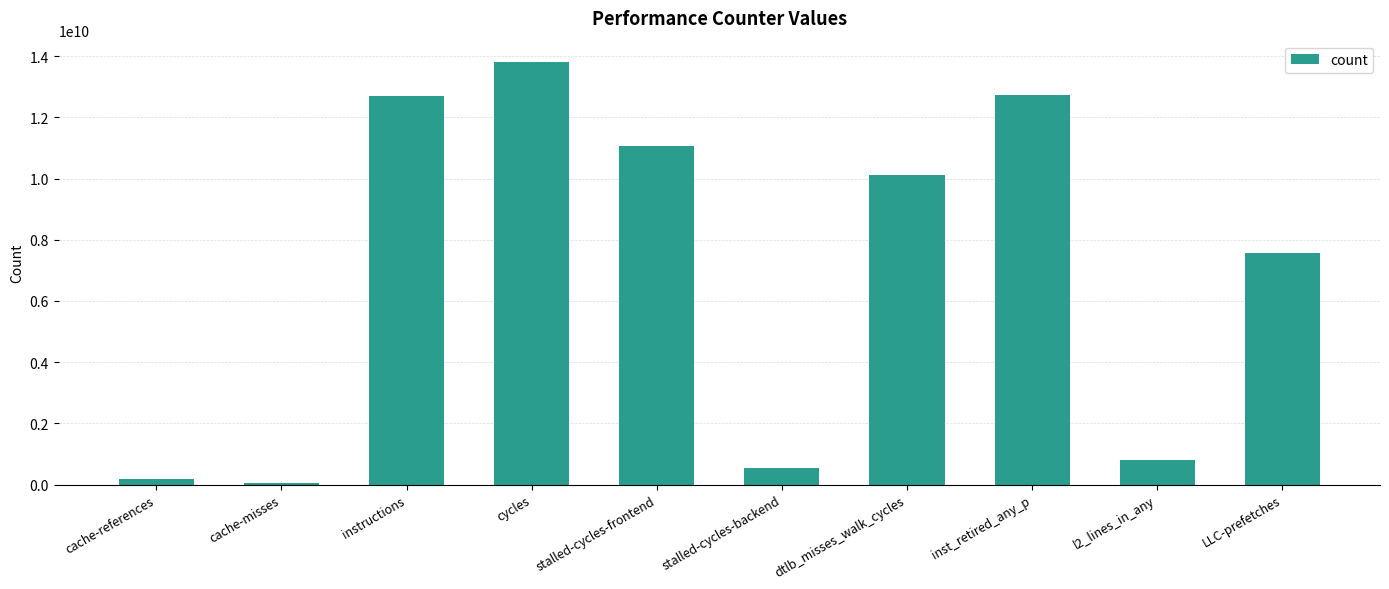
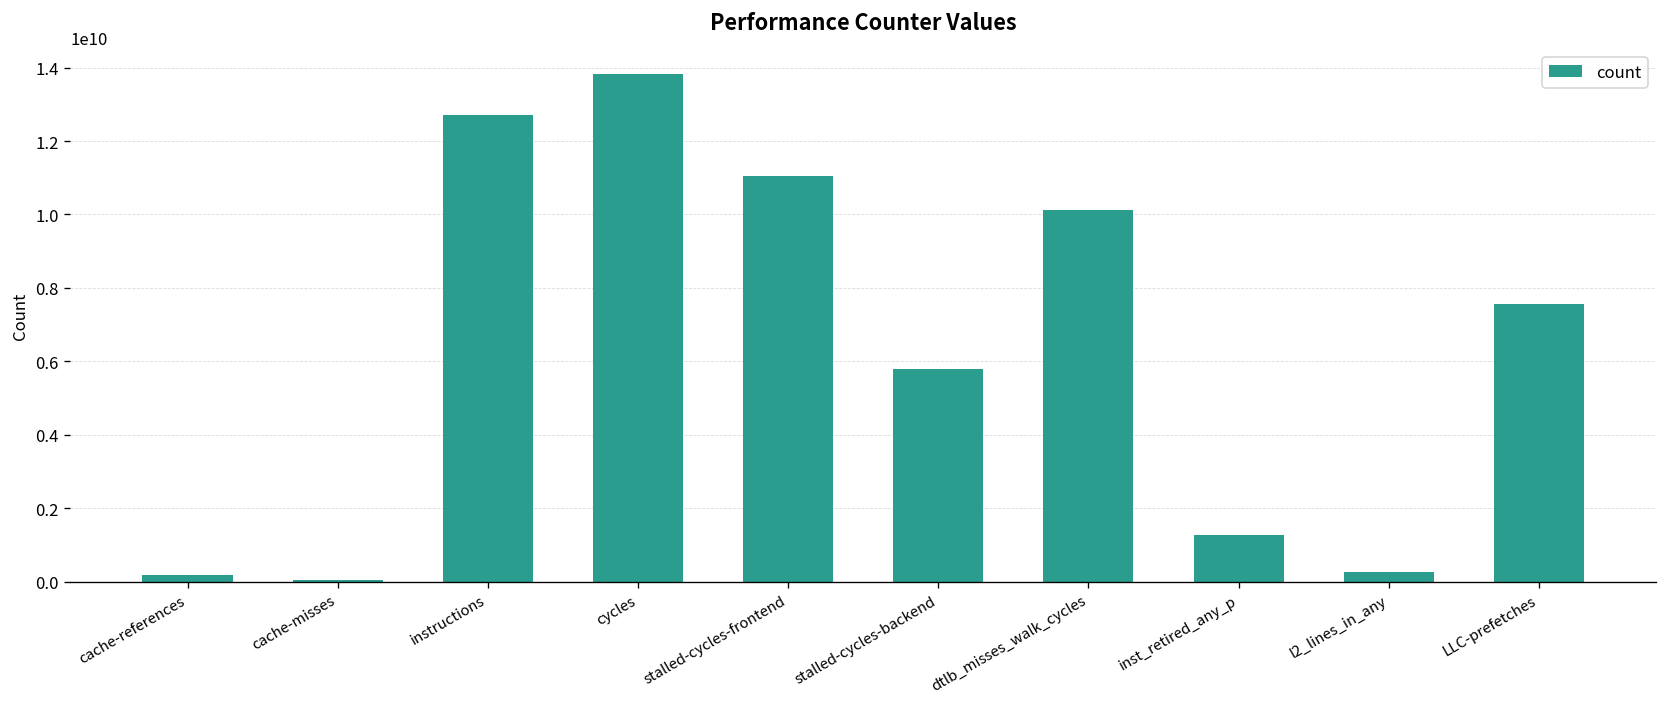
stalled-cycles-backend: 500000000 -> 5800000000
inst_retired_any_p: 12700000000 -> 1300000000
l2_lines_in_any: 800000000 -> 300000000
